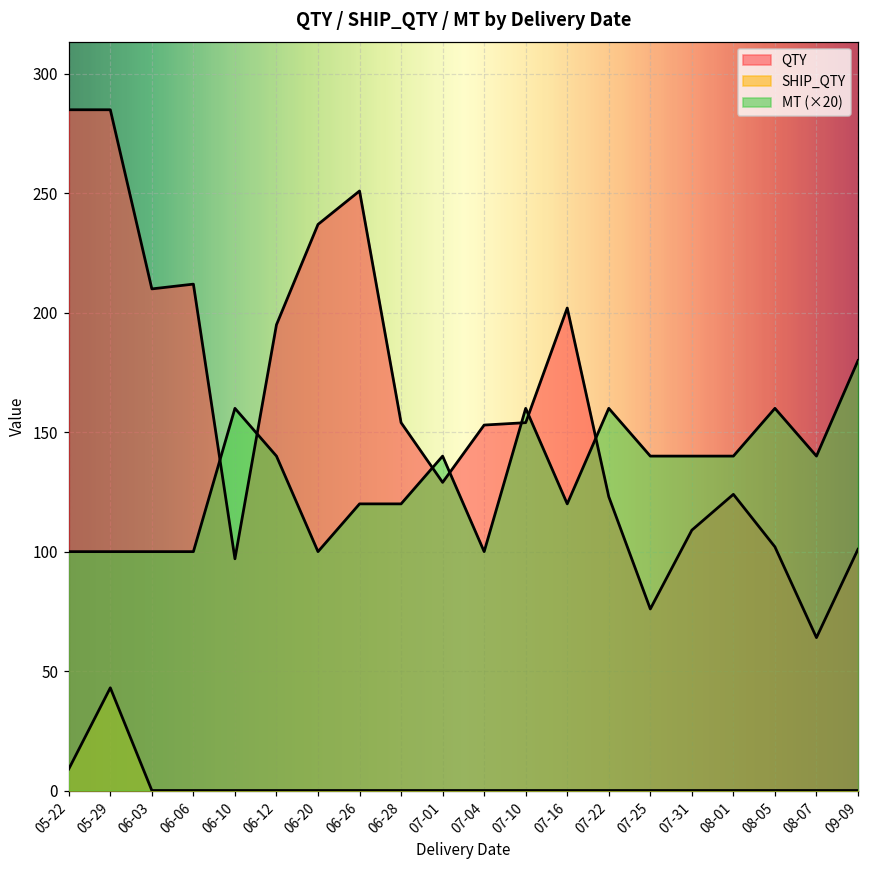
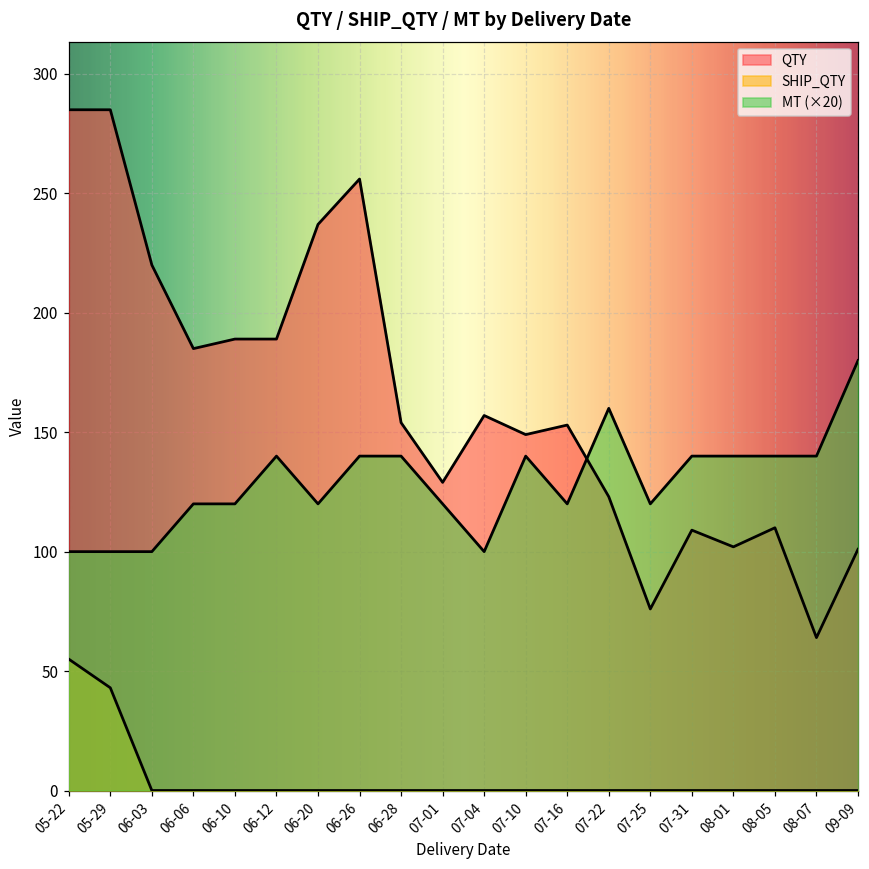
SHIP_QTY, 05-22: 9 -> 55
QTY, 06-03: 210 -> 220
QTY, 06-06: 212 -> 185
MT (×20), 06-06: 100 -> 120
QTY, 06-10: 97 -> 189
MT (×20), 06-10: 160 -> 120
QTY, 06-12: 195 -> 189
MT (×20), 06-20: 100 -> 120
QTY, 06-26: 251 -> 256
MT (×20), 06-26: 120 -> 140
MT (×20), 06-28: 120 -> 140
MT (×20), 07-01: 140 -> 120
QTY, 07-04: 153 -> 157
QTY, 07-10: 154 -> 149
MT (×20), 07-10: 160 -> 140
QTY, 07-16: 202 -> 153
MT (×20), 07-25: 140 -> 120
QTY, 08-01: 124 -> 102
QTY, 08-05: 102 -> 110
MT (×20), 08-05: 160 -> 140
